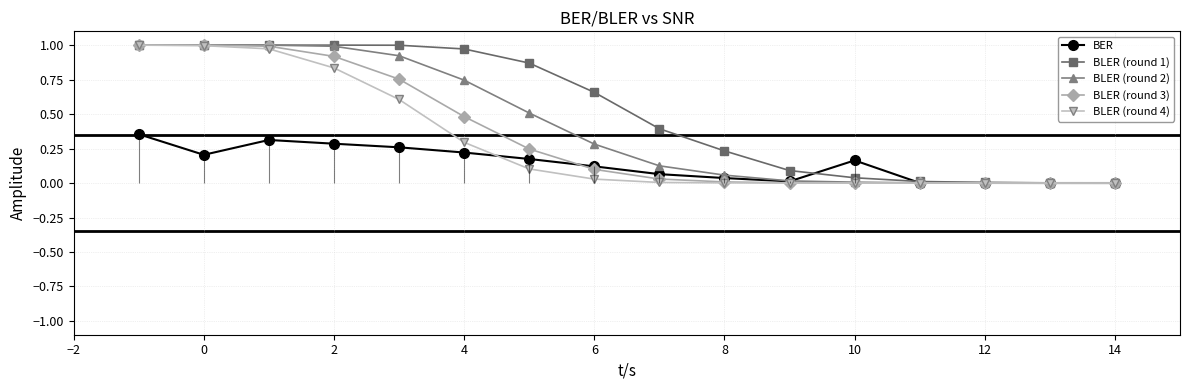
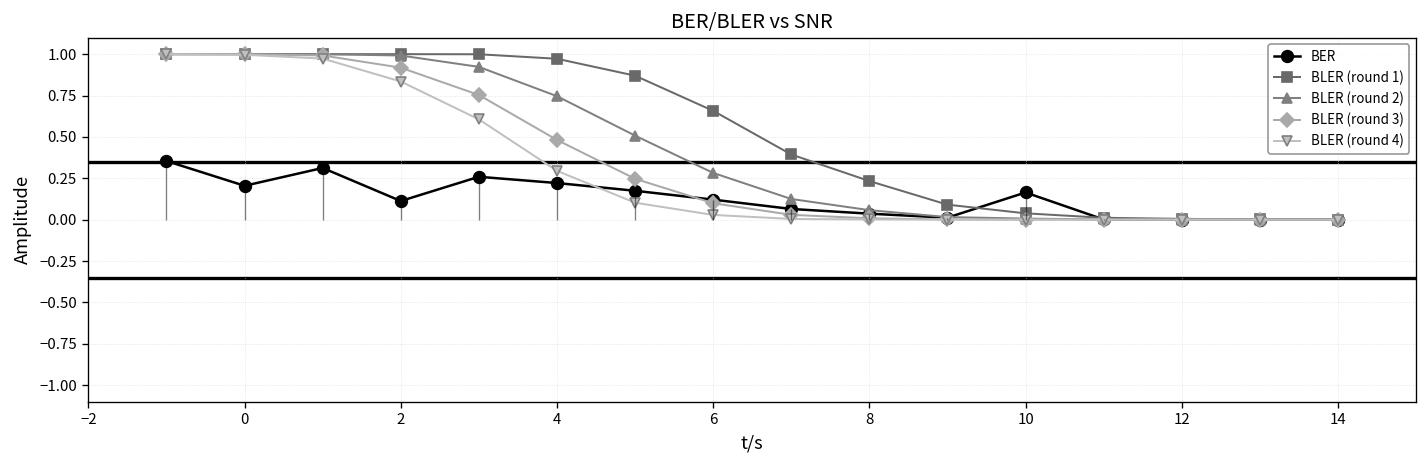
BER, 2: 0.29 -> 0.11
